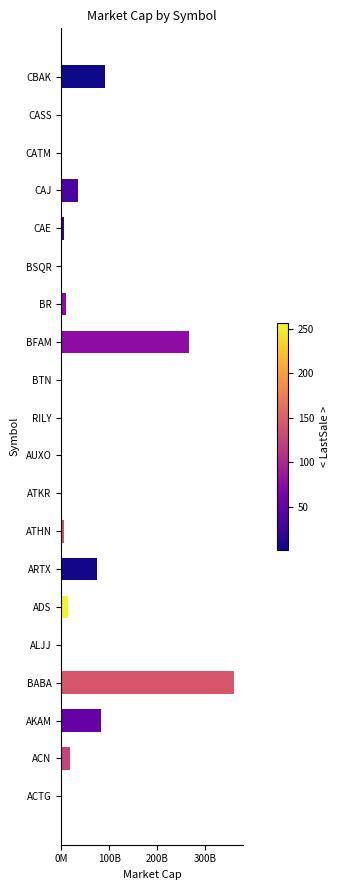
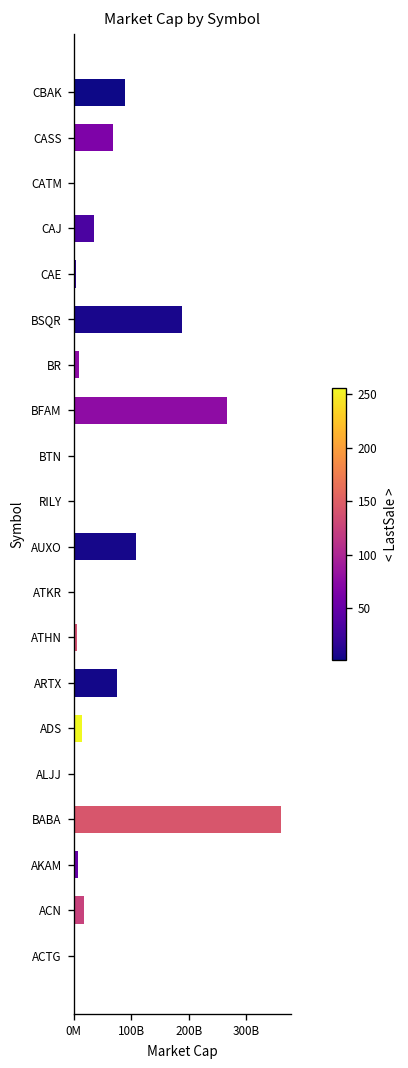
CASS: 0 -> 70000000000
BSQR: 0 -> 190000000000
AUXO: 0 -> 110000000000
AKAM: 80000000000 -> 10000000000
